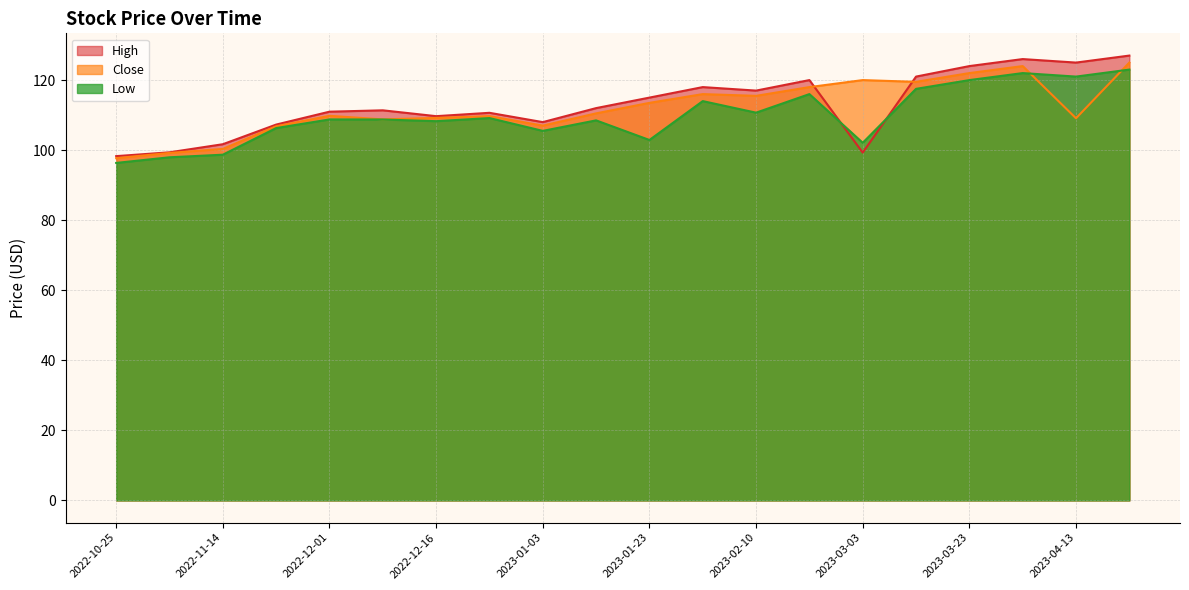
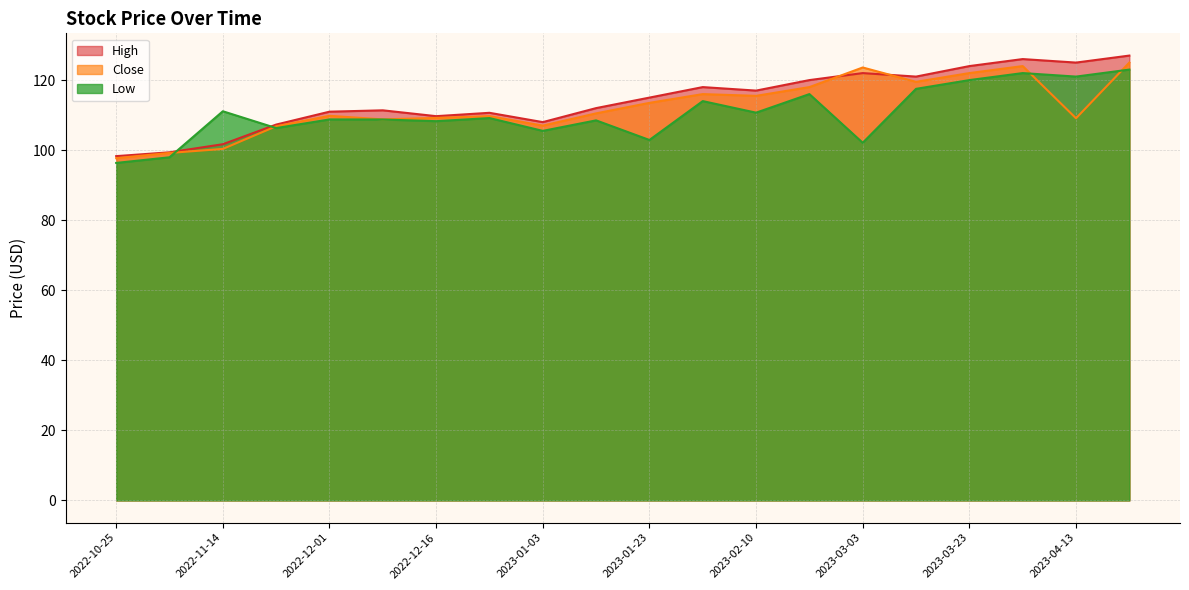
Low, 2022-11-14: 99 -> 111
High, 2023-03-03: 99 -> 122
Close, 2023-03-03: 120 -> 124
